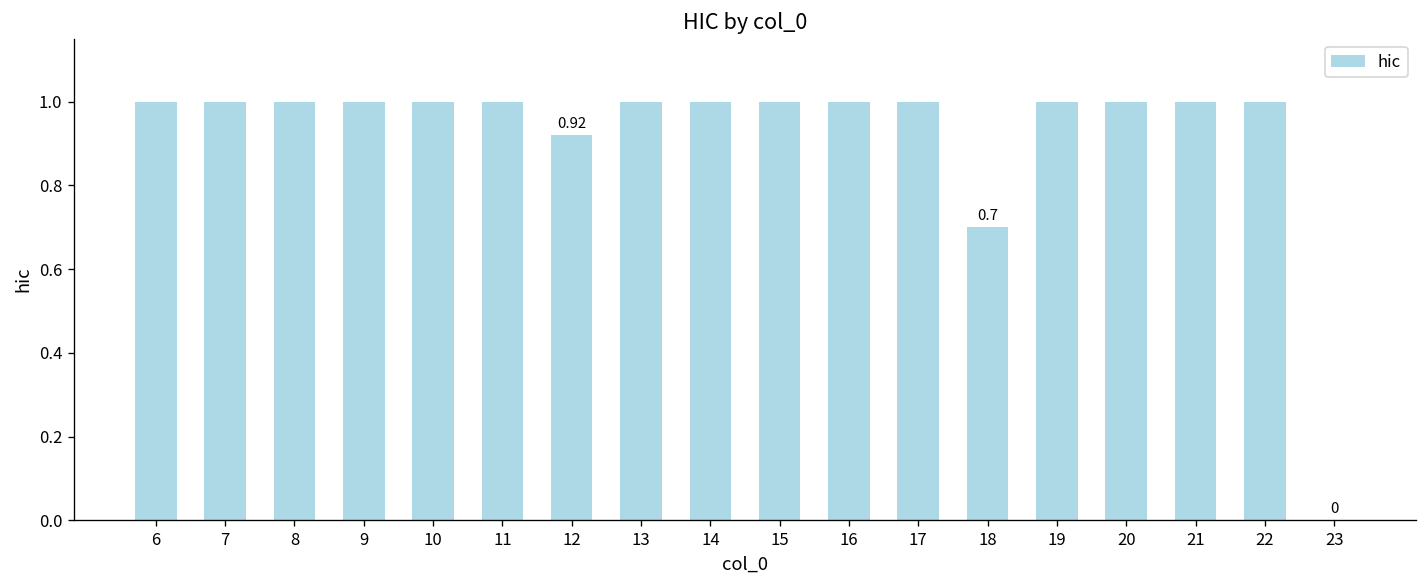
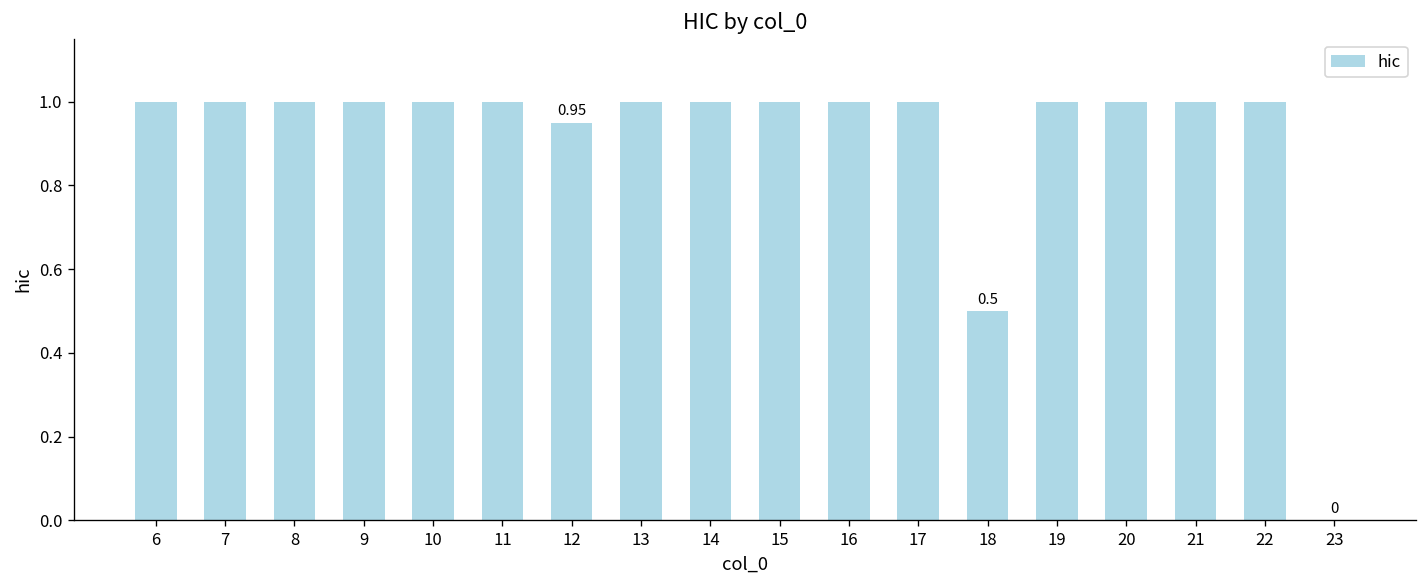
12: 0.92 -> 0.95
18: 0.7 -> 0.5
